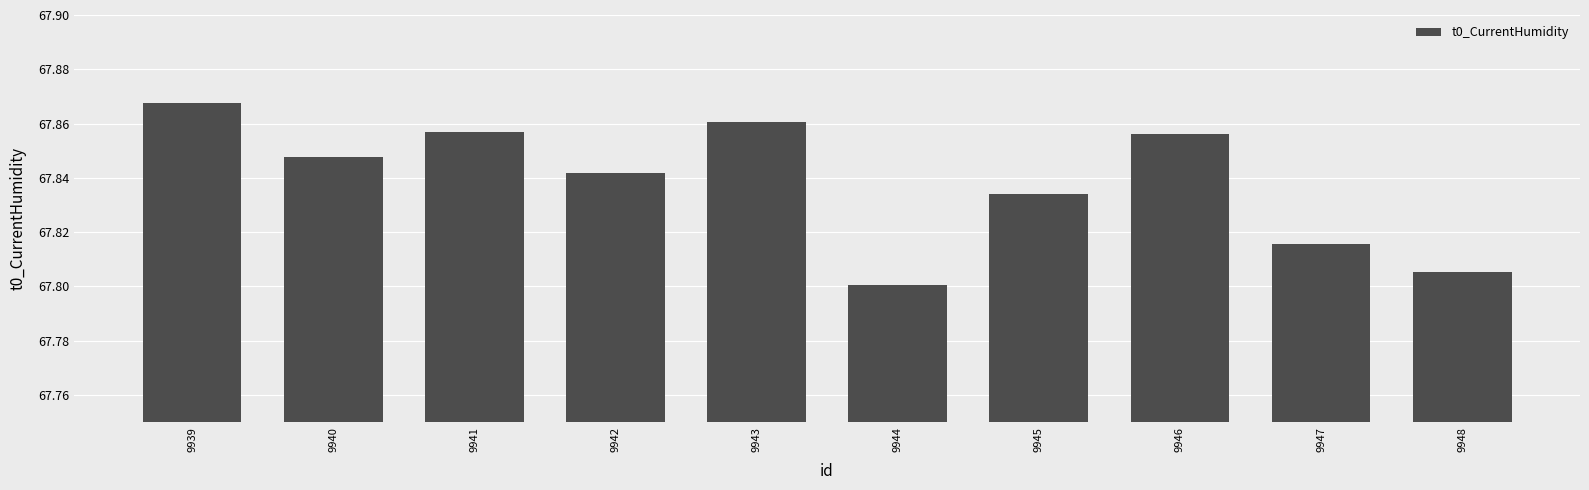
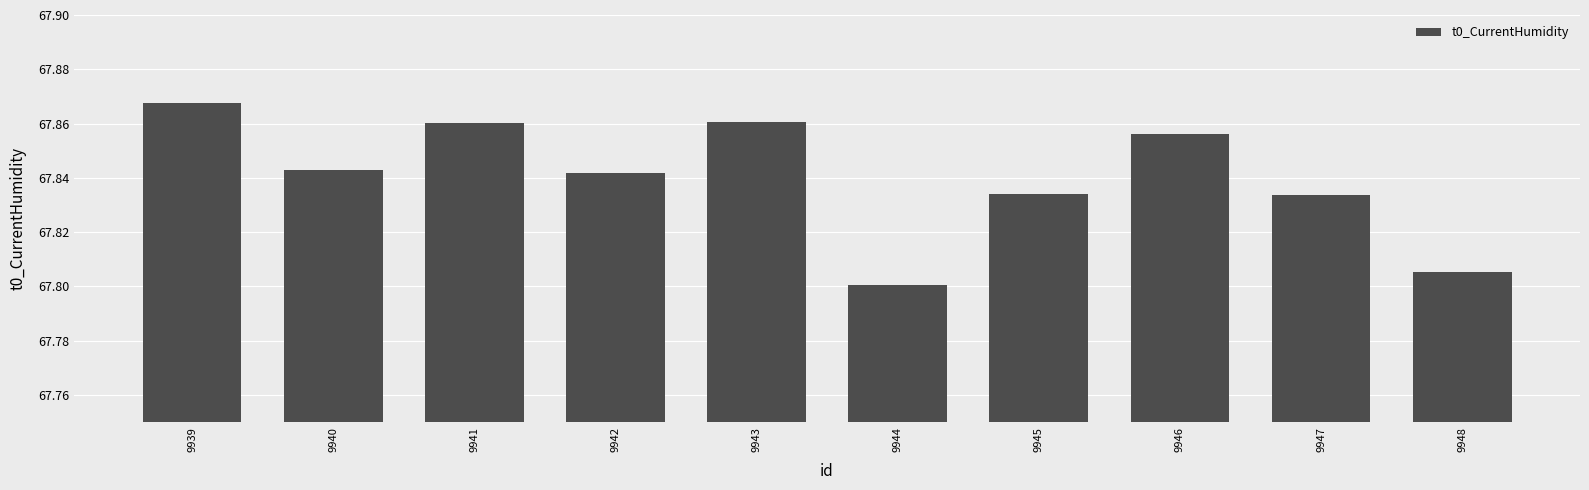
9940: 67.848 -> 67.843
9941: 67.857 -> 67.860
9947: 67.816 -> 67.834
